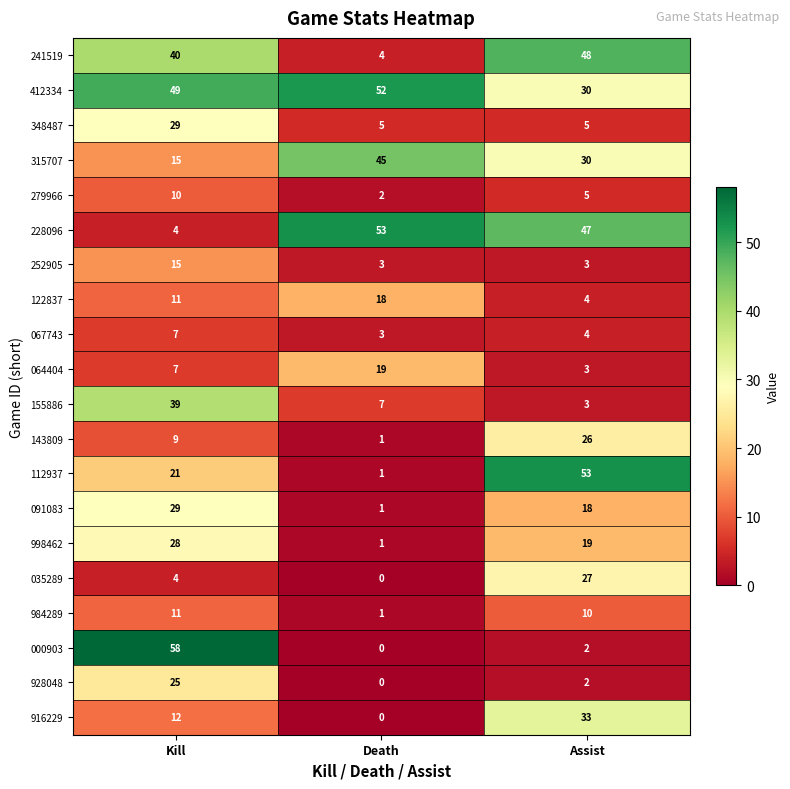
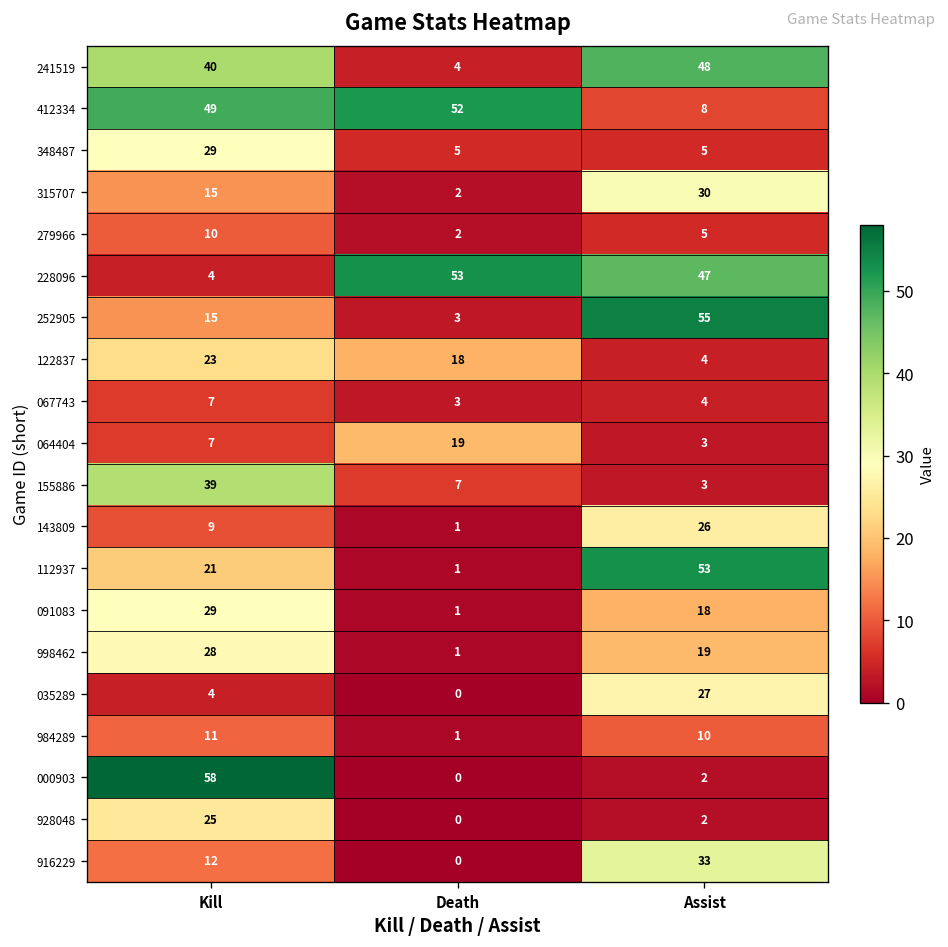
412334, Assist: 30 -> 8
315707, Death: 45 -> 2
252905, Assist: 3 -> 55
122837, Kill: 11 -> 23
